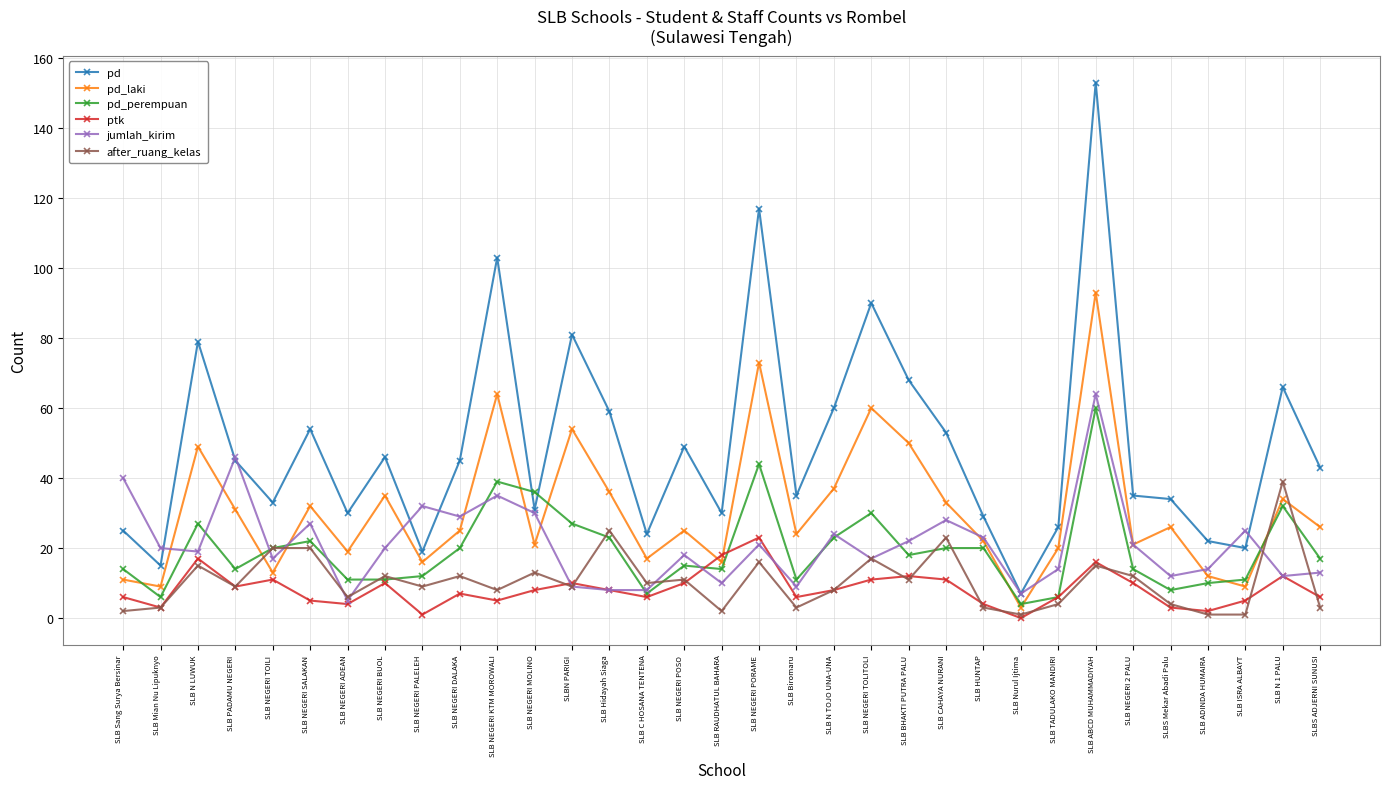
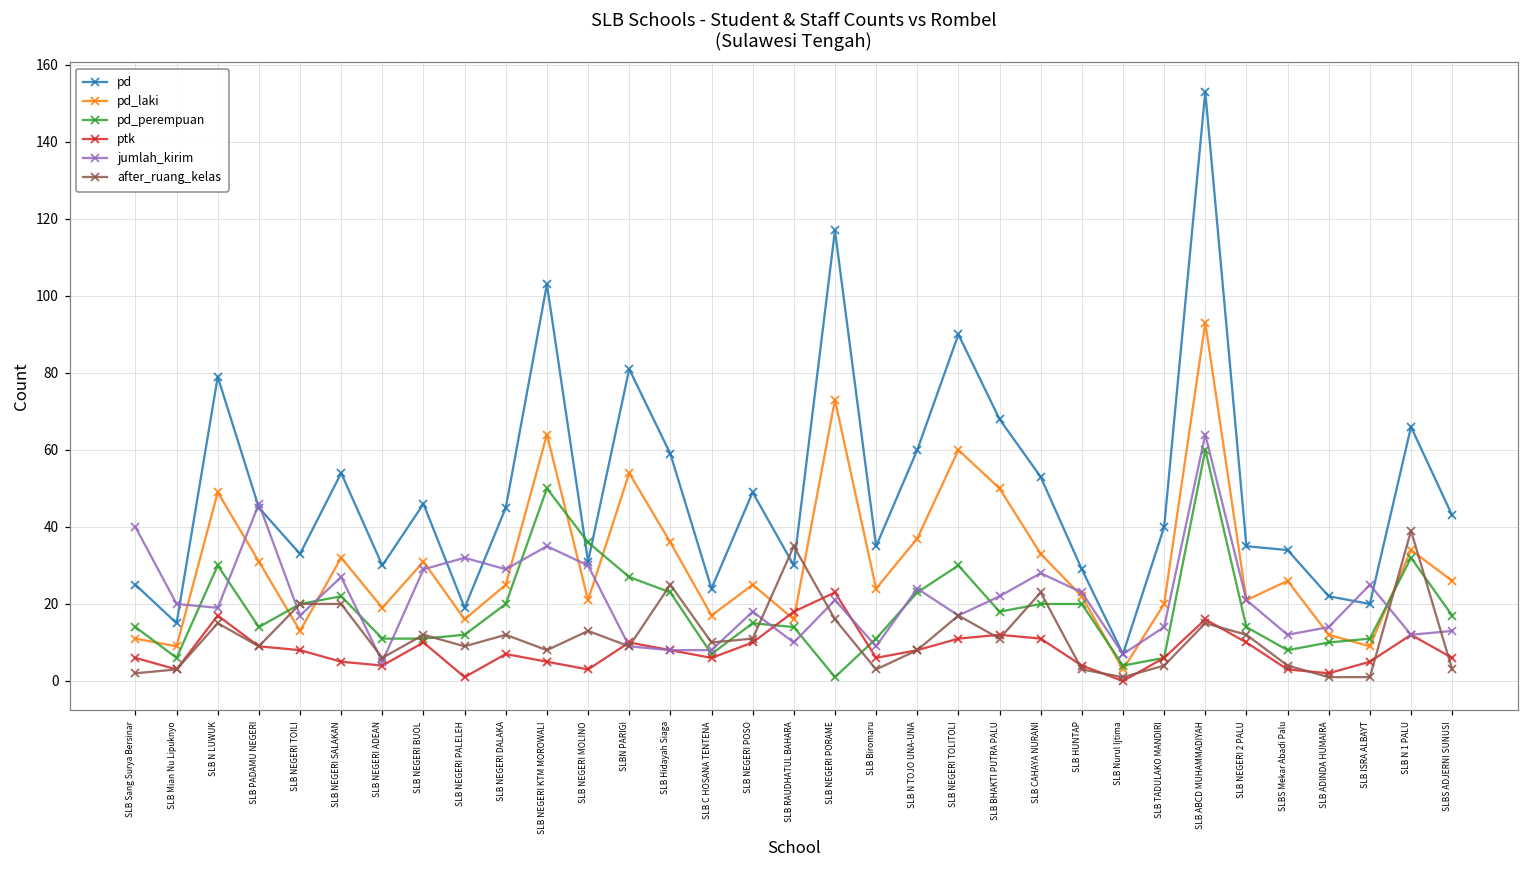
pd_perempuan, SLB N LUWUK: 27 -> 30
ptk, SLB NEGERI TOILI: 11 -> 8
pd_laki, SLB NEGERI BUOL: 35 -> 31
jumlah_kirim, SLB NEGERI BUOL: 20 -> 29
pd_perempuan, SLB NEGERI KTM MOROWALI: 39 -> 50
ptk, SLB NEGERI MOLINO: 8 -> 3
after_ruang_kelas, SLB RAUDHATUL BAHARA: 2 -> 35
pd_perempuan, SLB NEGERI PORAME: 44 -> 1
pd, SLB TADULAKO MANDIRI: 26 -> 40
